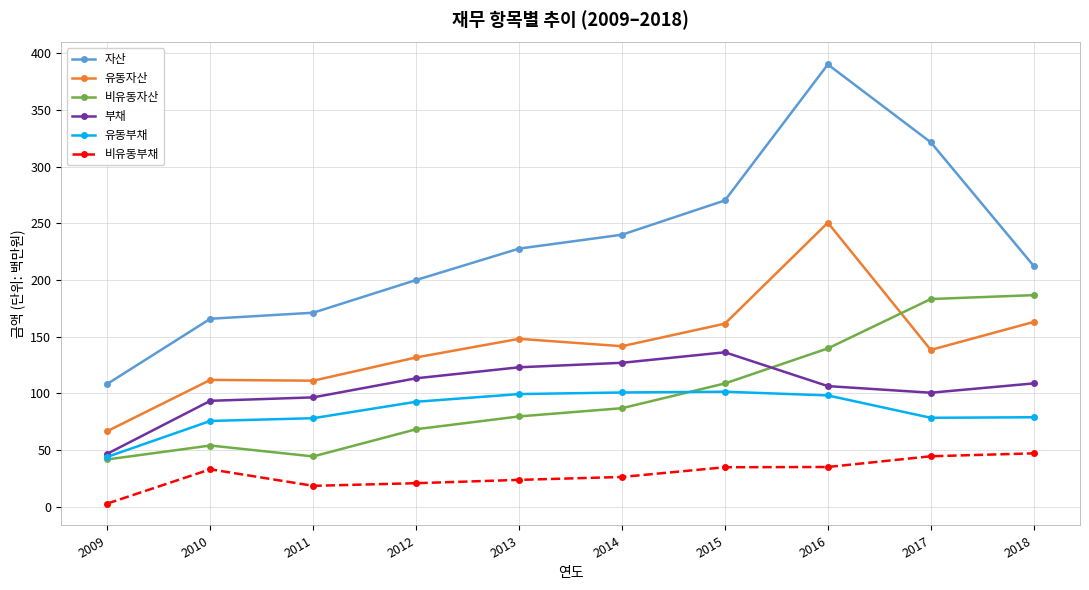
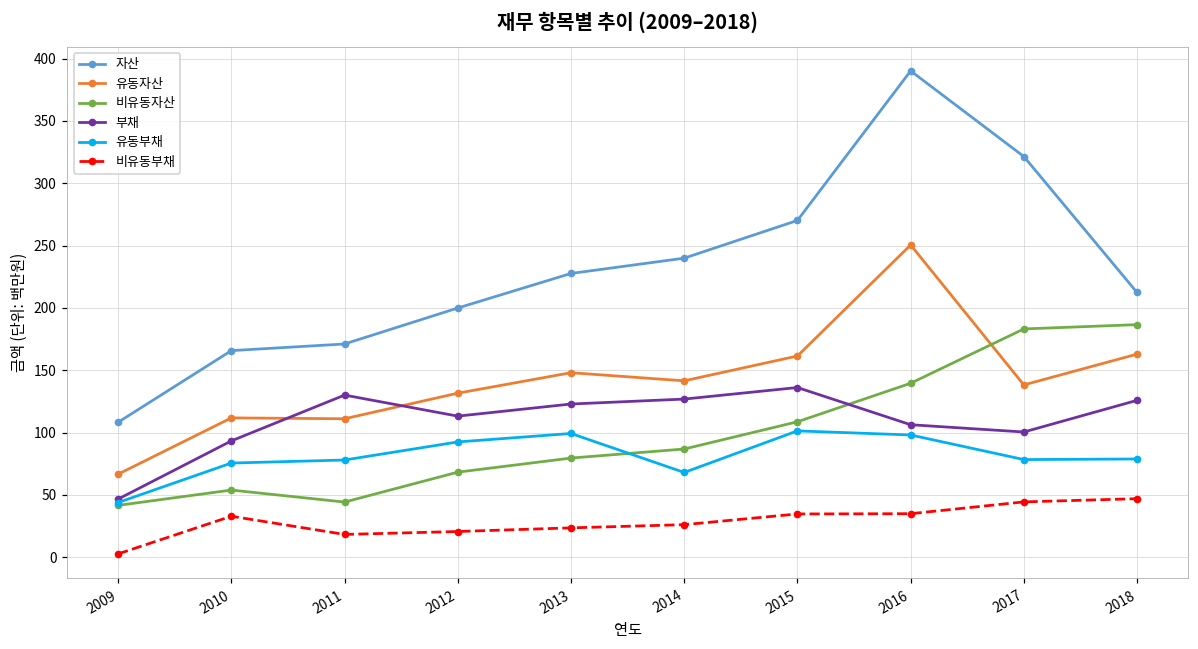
부채, 2011: 96 -> 130
유동부채, 2014: 101 -> 68
부채, 2018: 109 -> 126
